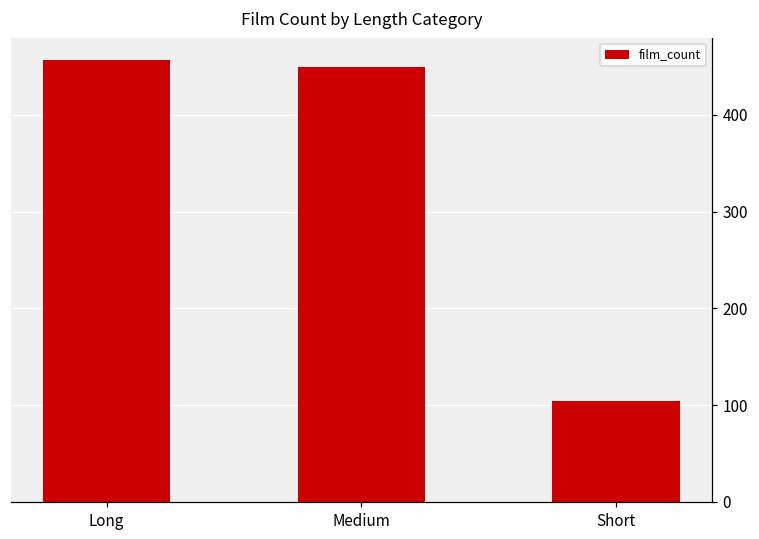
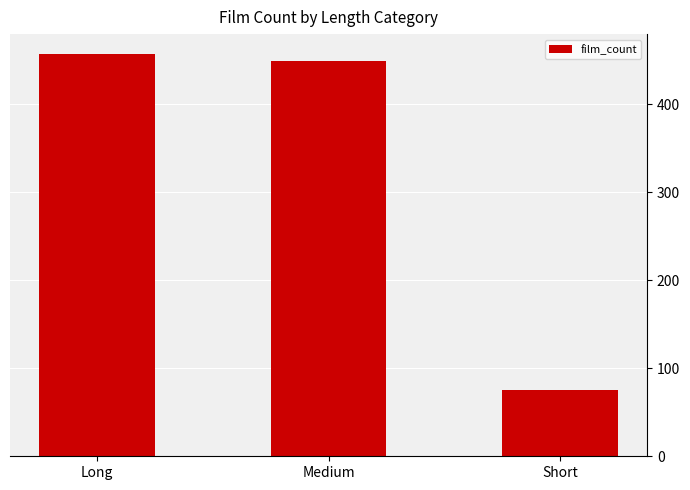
Short: 100 -> 80
